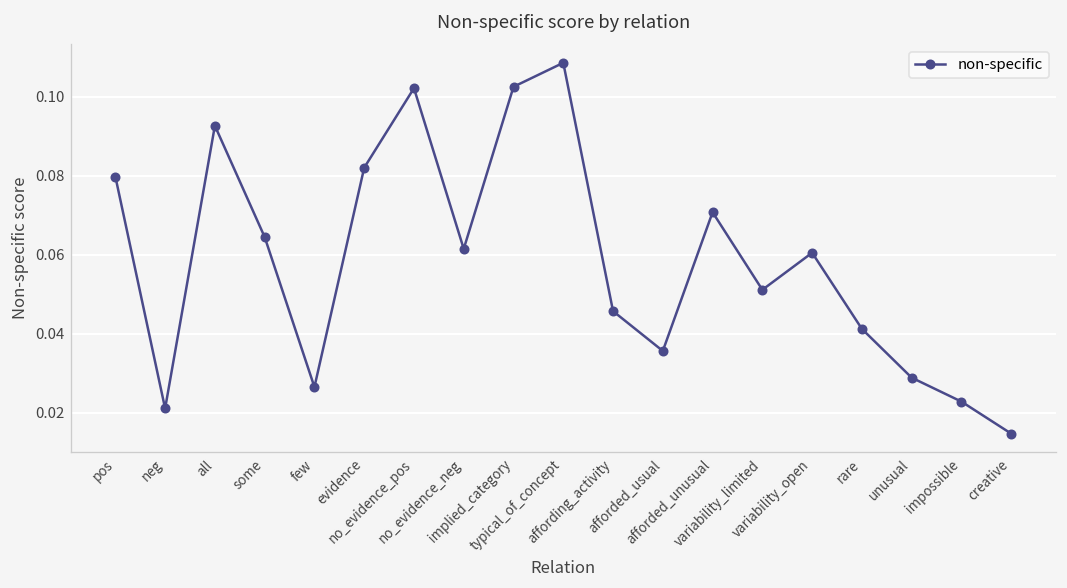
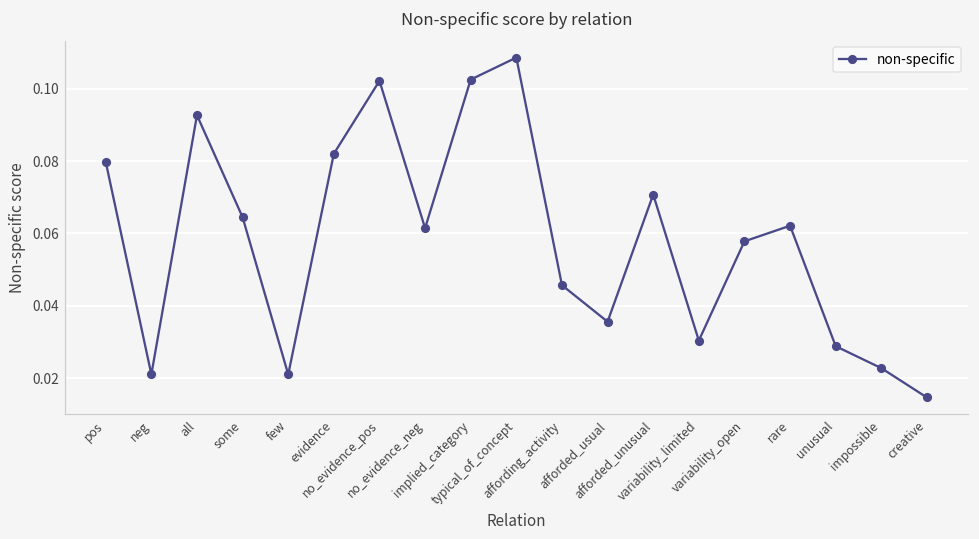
few: 0.026 -> 0.021
variability_limited: 0.051 -> 0.030
variability_open: 0.060 -> 0.058
rare: 0.041 -> 0.062
